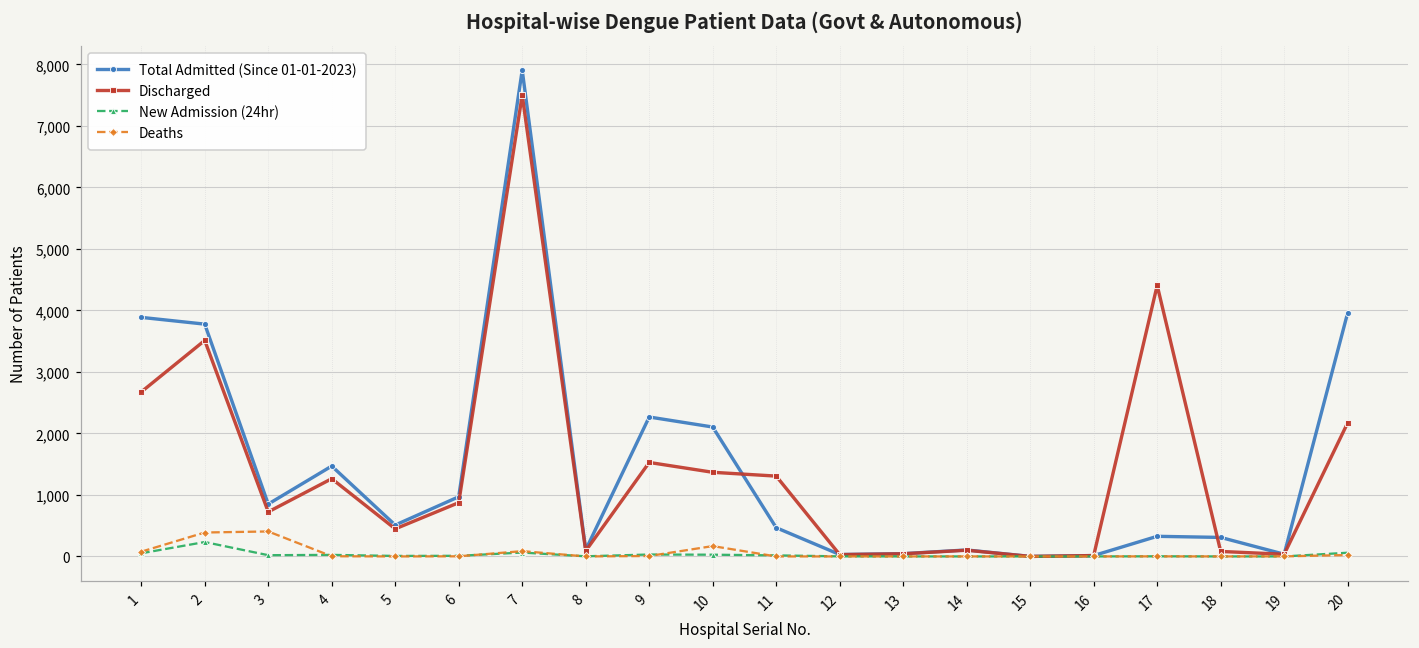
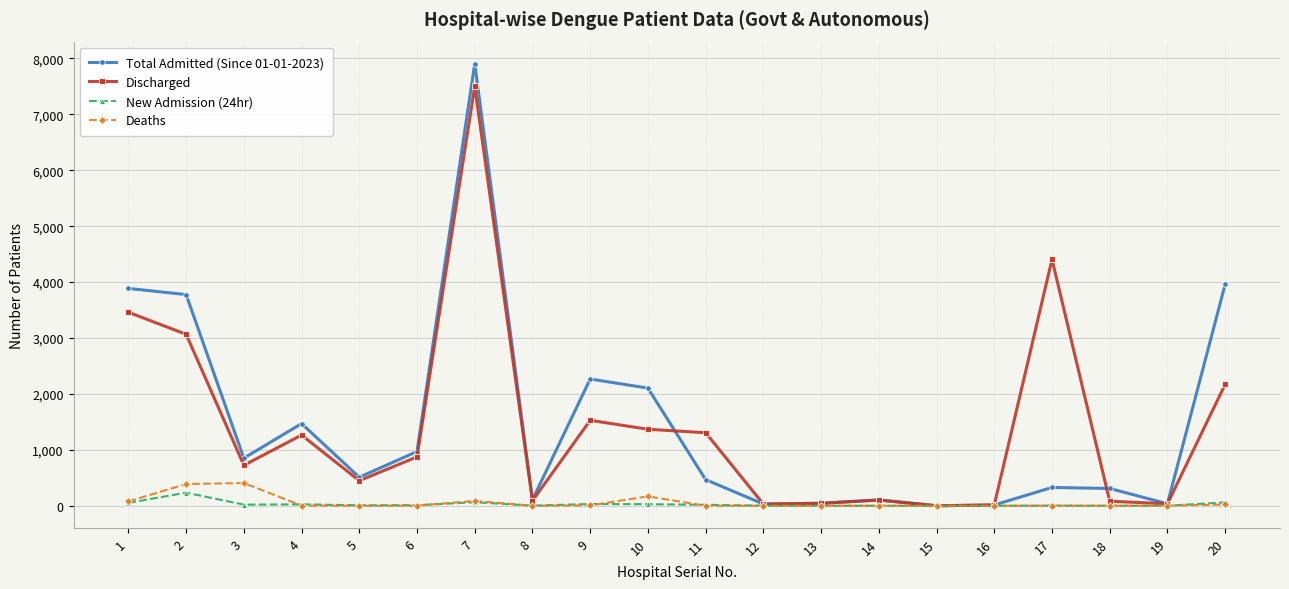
Discharged, 1: 2,700 -> 3,500
Discharged, 2: 3,500 -> 3,100
